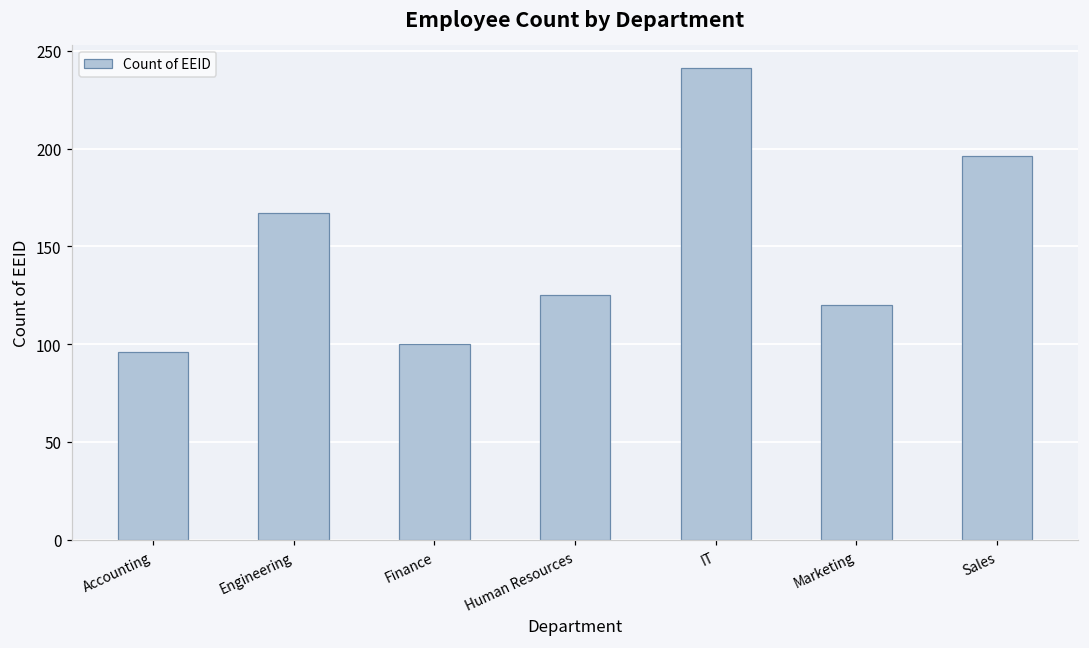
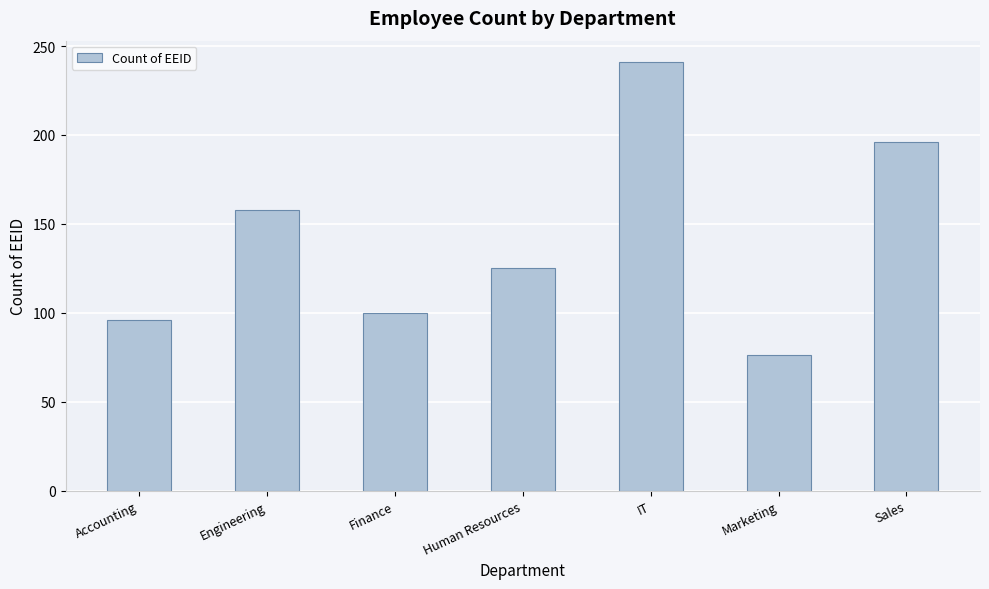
Engineering: 167 -> 158
Marketing: 120 -> 76
